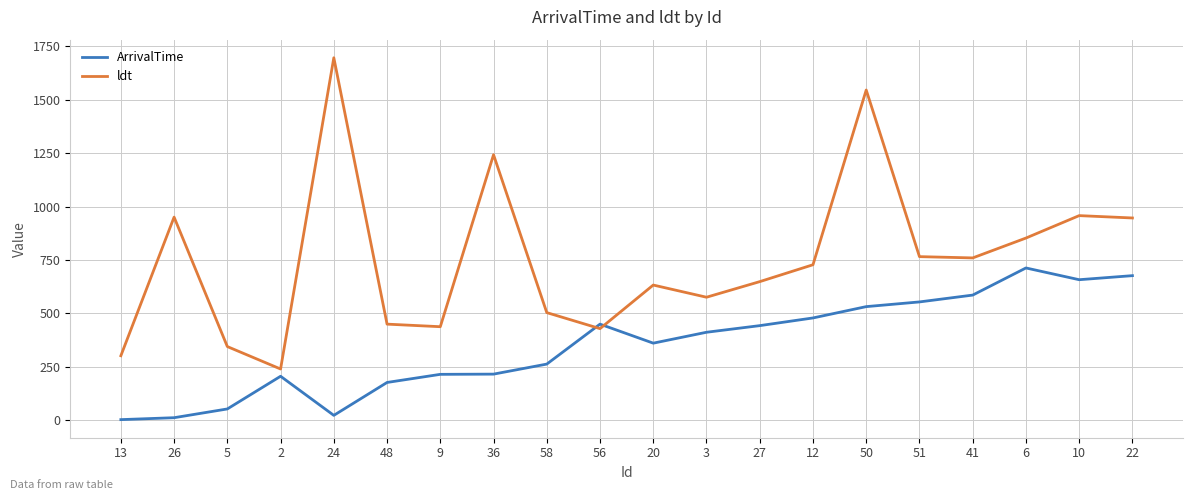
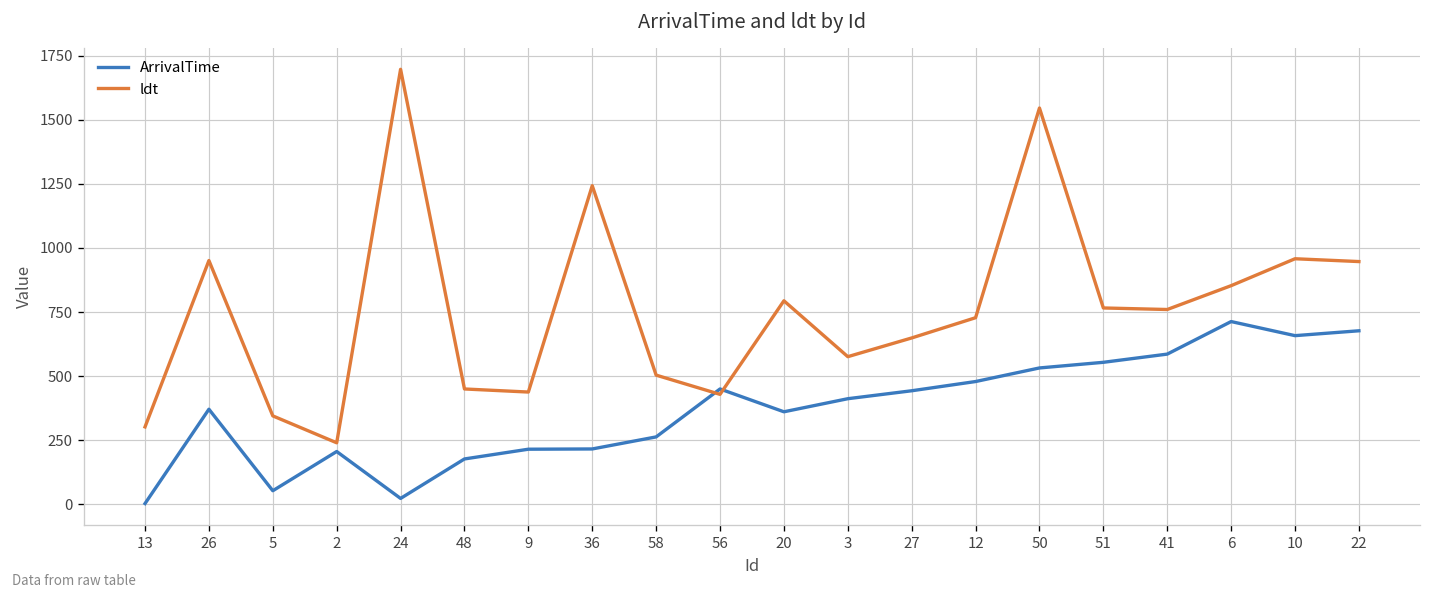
ArrivalTime, 26: 10 -> 370
ldt, 20: 630 -> 790
